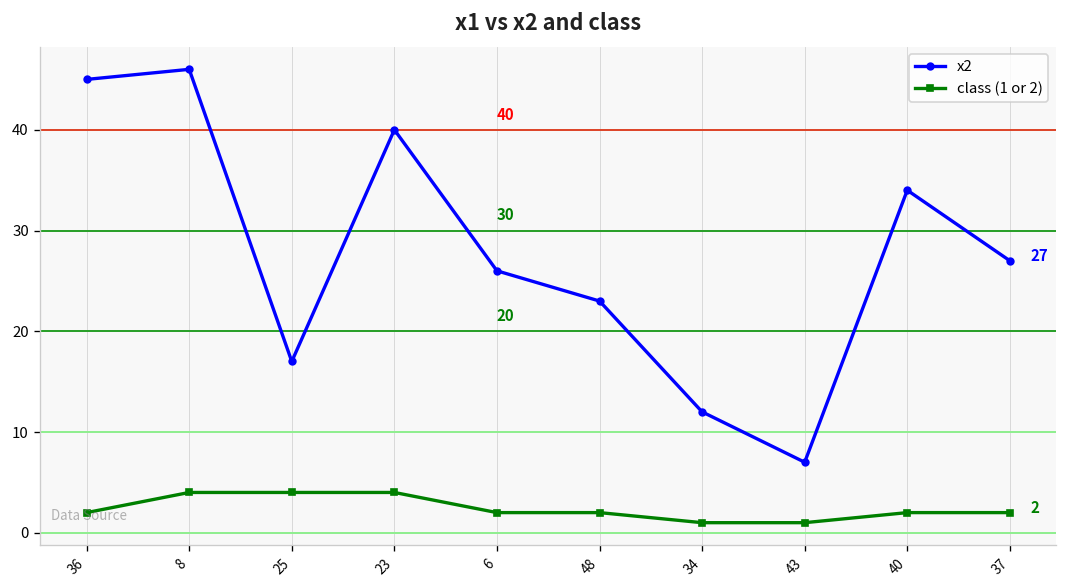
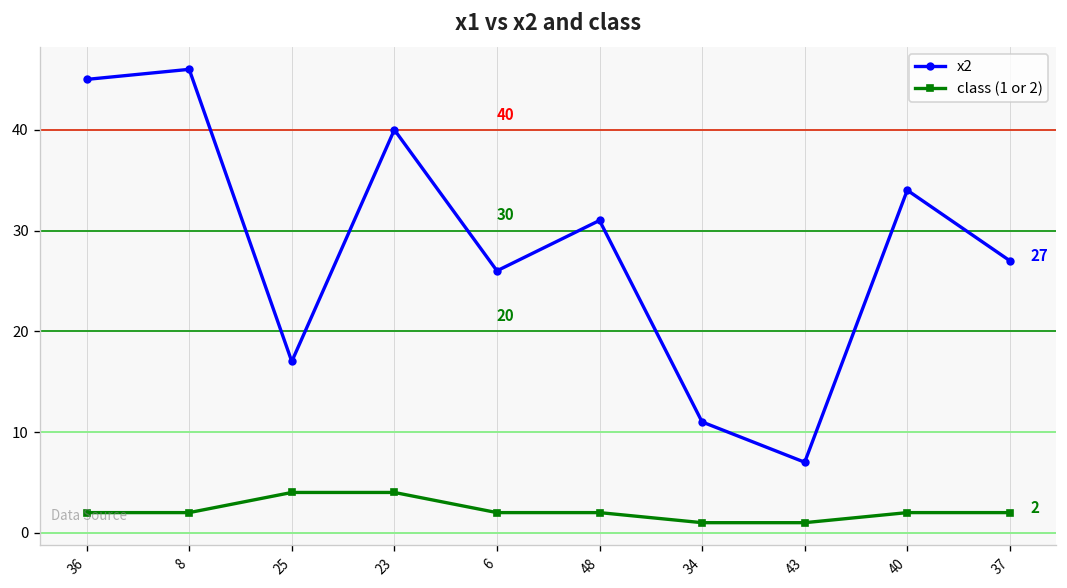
class (1 or 2), 8: 4 -> 2
x2, 48: 23 -> 31
x2, 34: 12 -> 11
